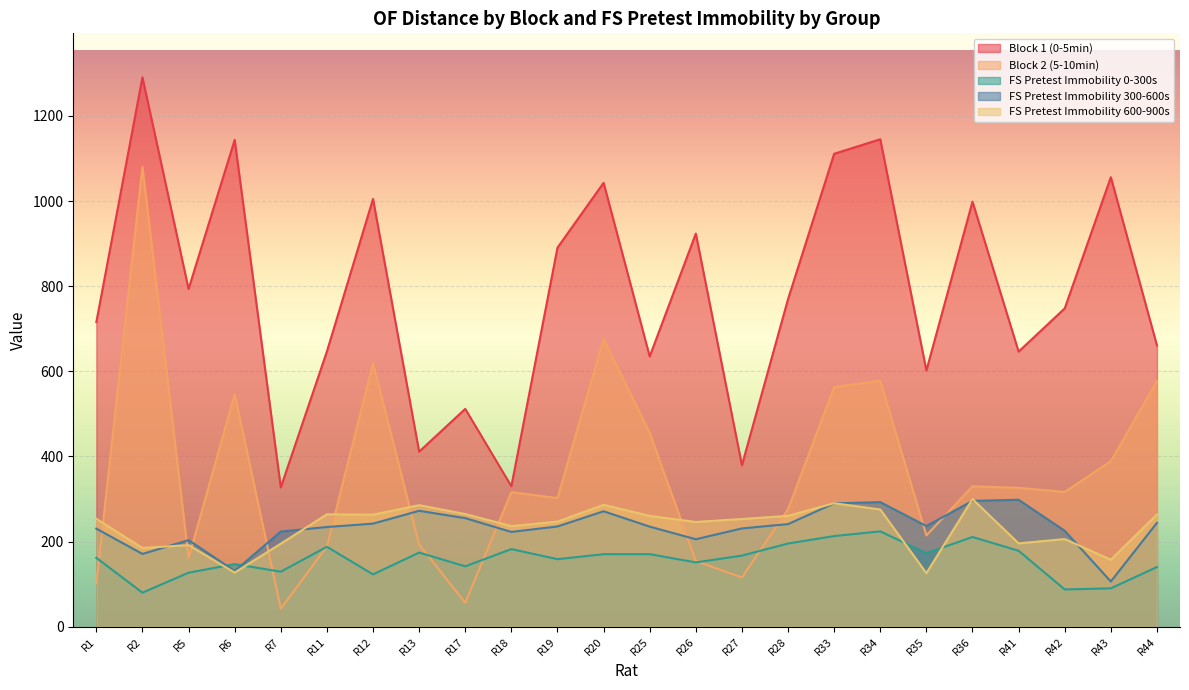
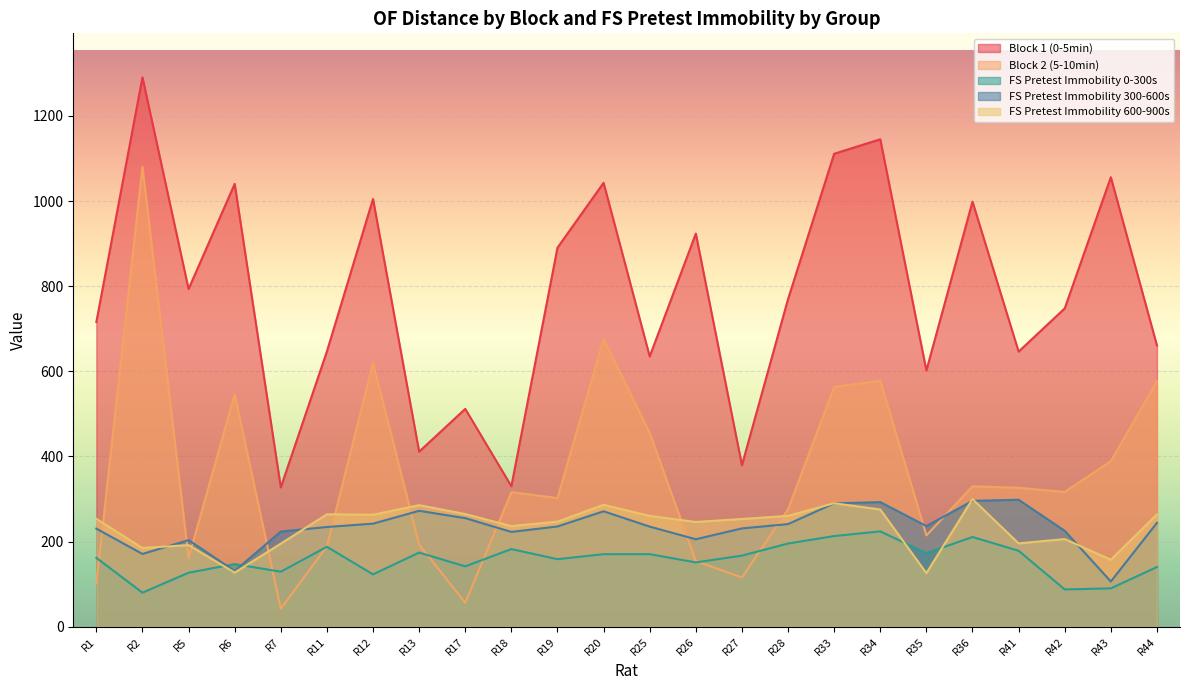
Block 1 (0-5min), R6: 1140 -> 1040
